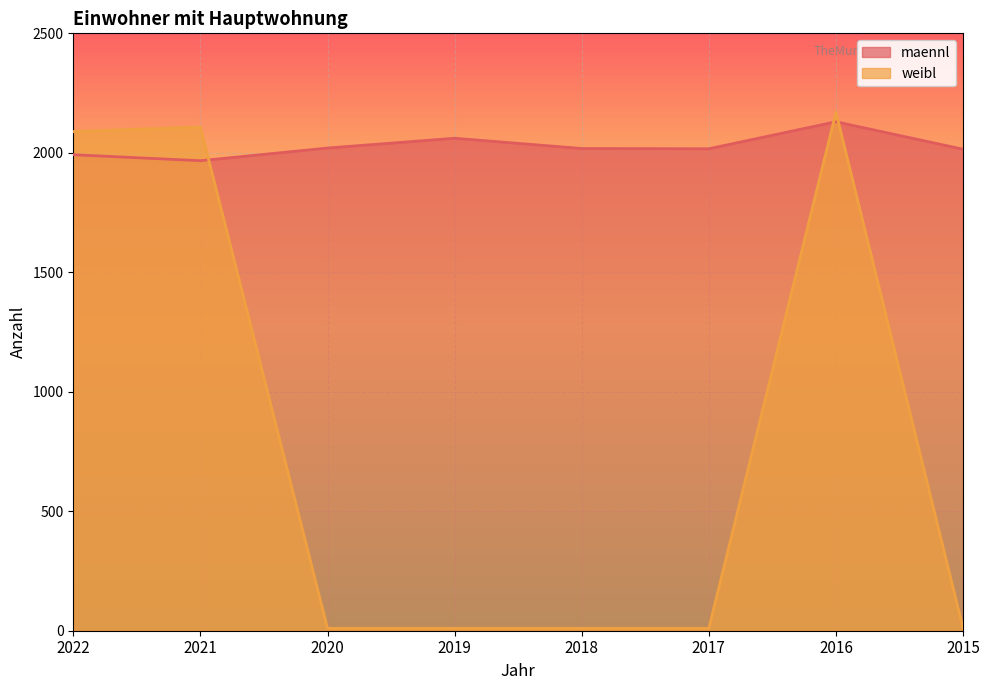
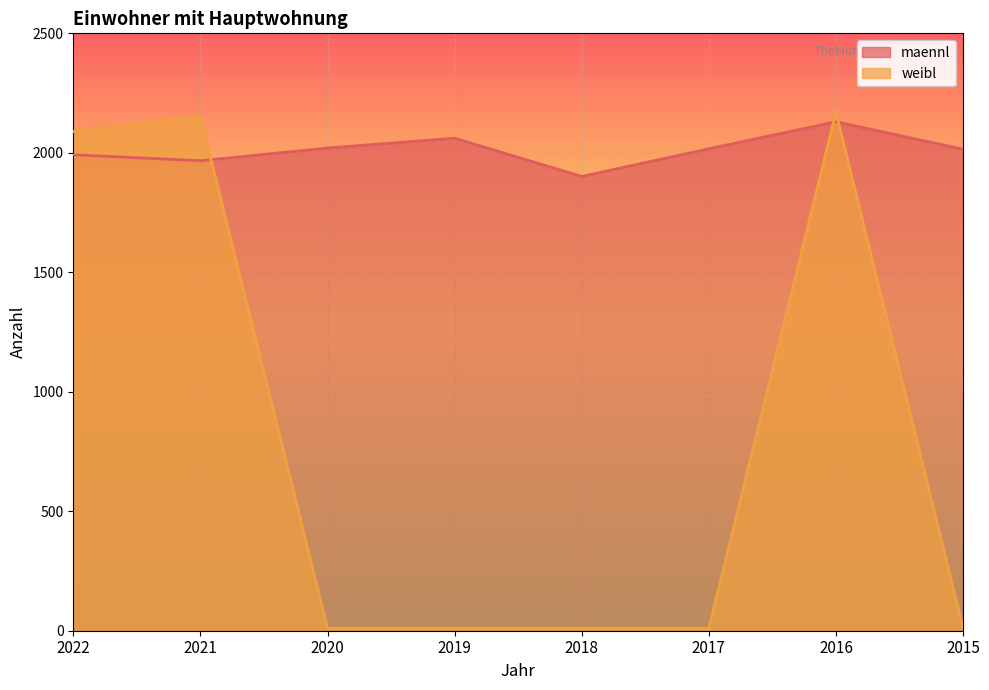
weibl, 2021: 2110 -> 2150
maennl, 2018: 2020 -> 1900
